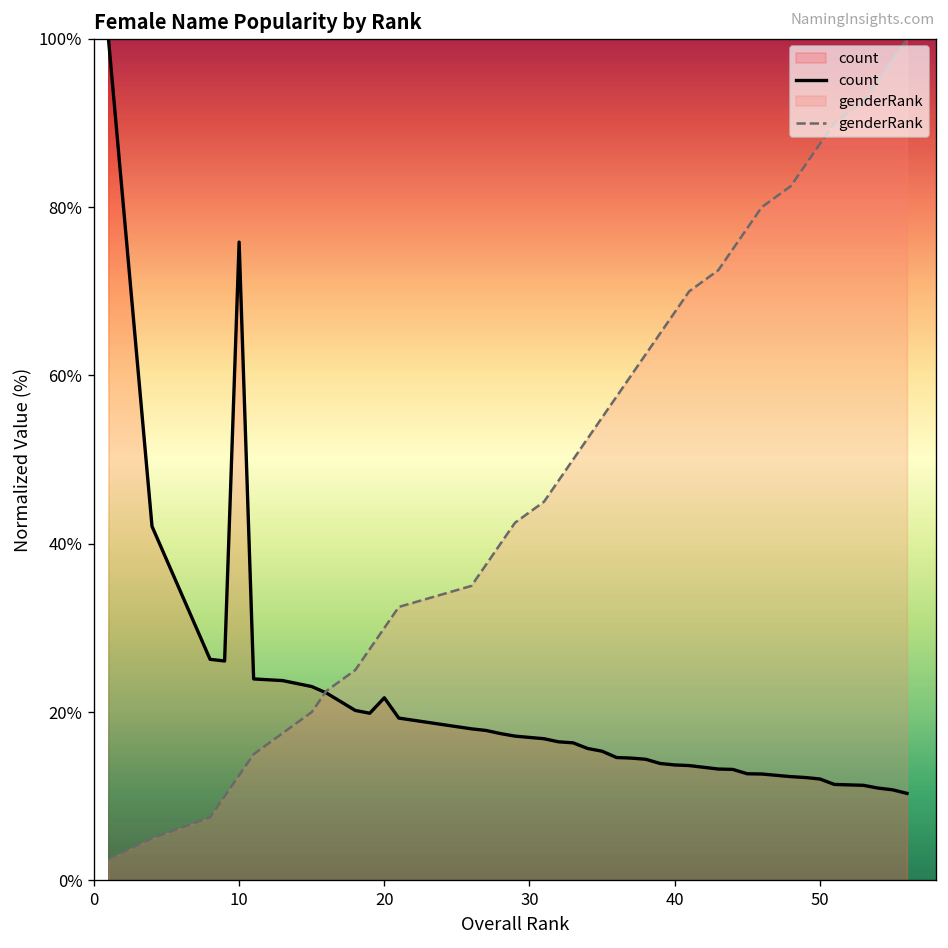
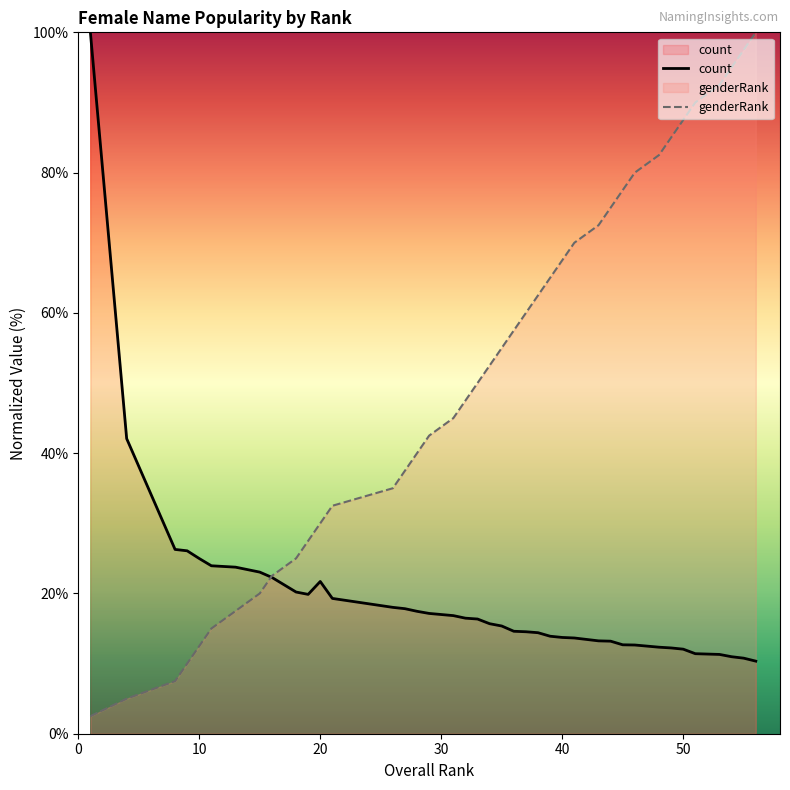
count, 10: 76% -> 25%
